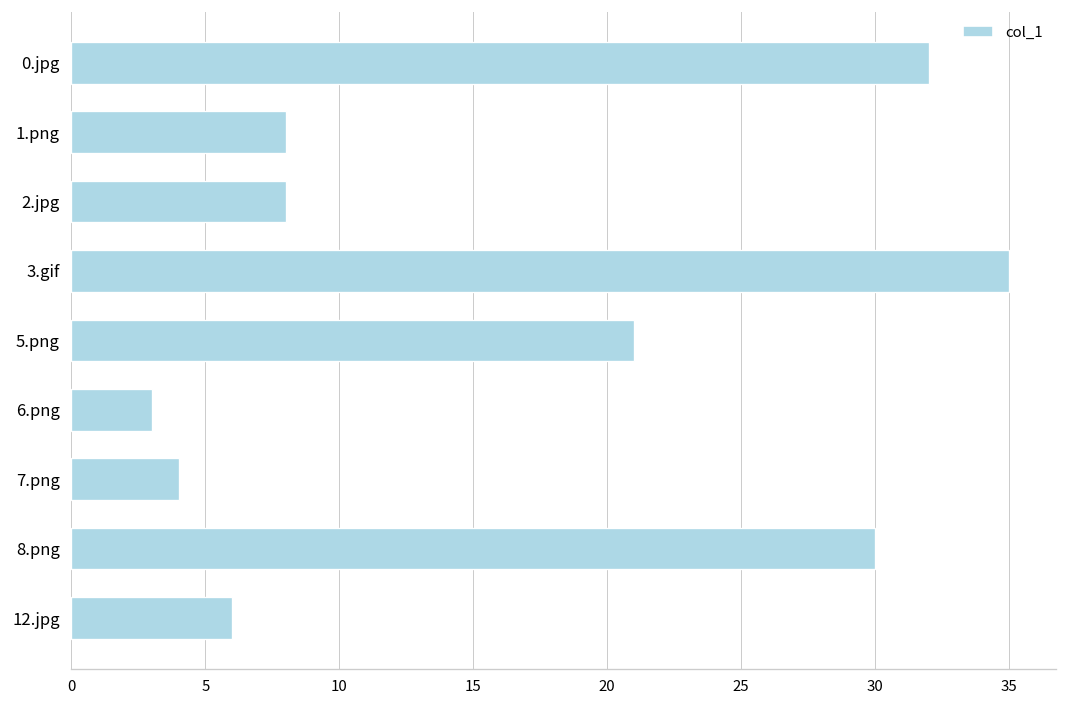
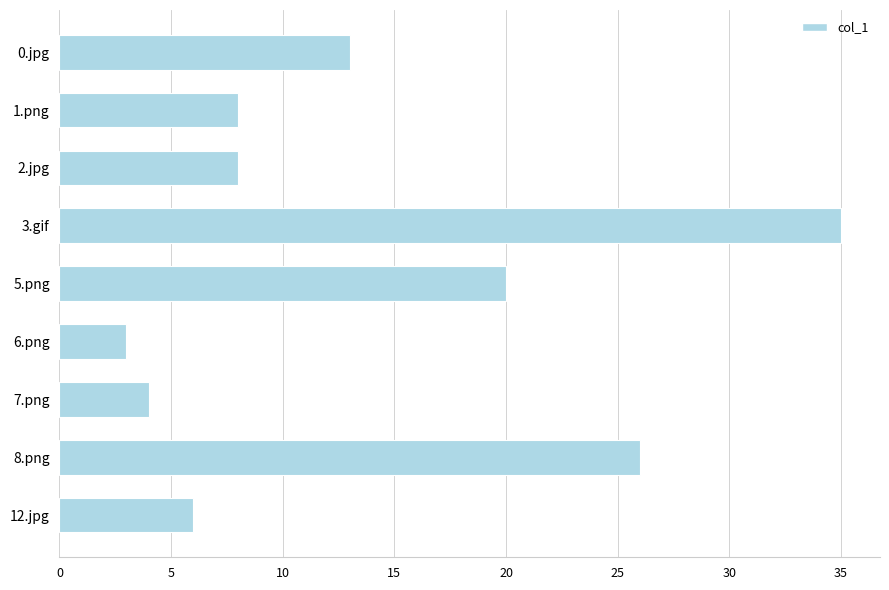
0.jpg: 32 -> 13
5.png: 21 -> 20
8.png: 30 -> 26
